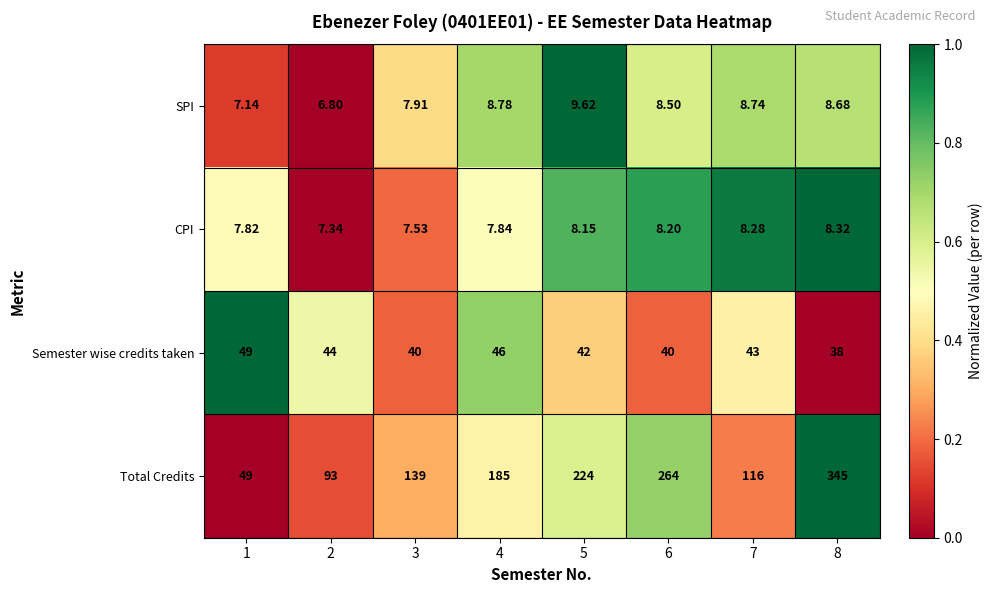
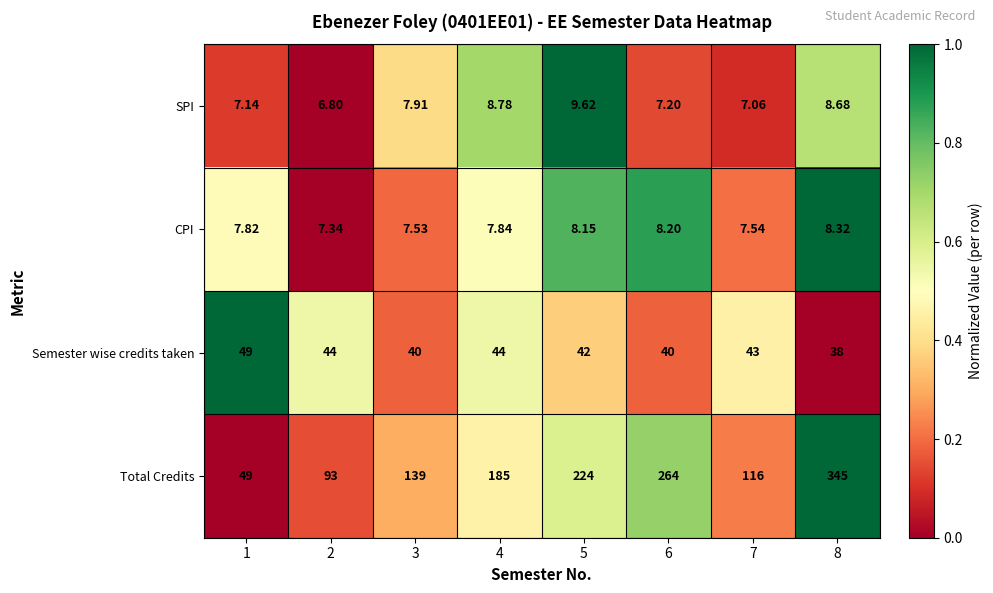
SPI, 6: 8.50 -> 7.20
SPI, 7: 8.74 -> 7.06
CPI, 7: 8.28 -> 7.54
Semester wise credits taken, 4: 46 -> 44
